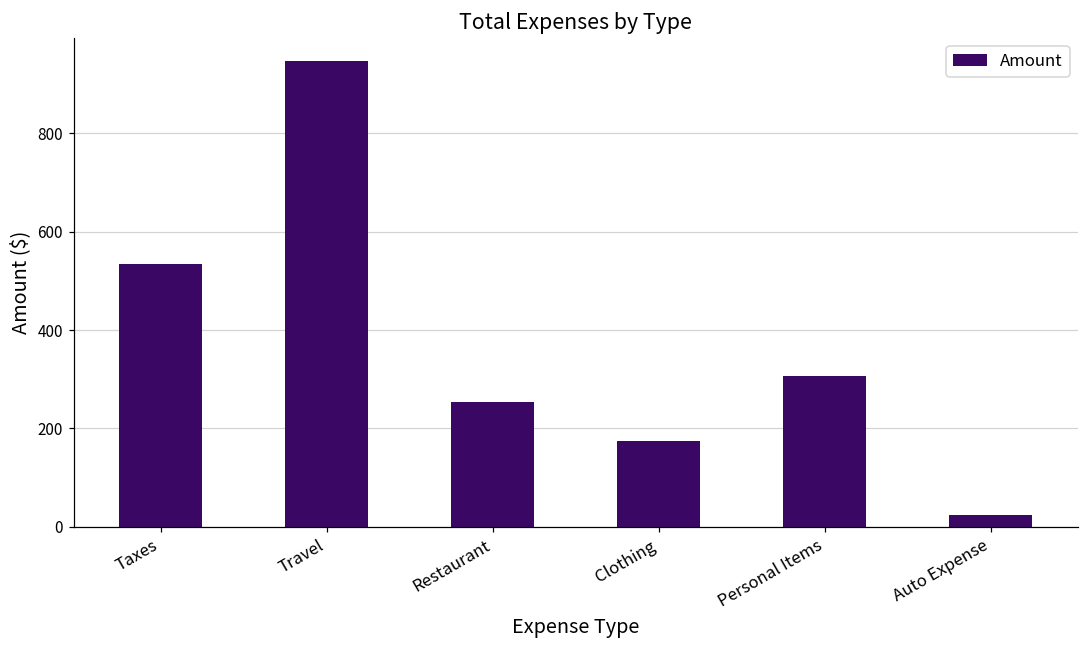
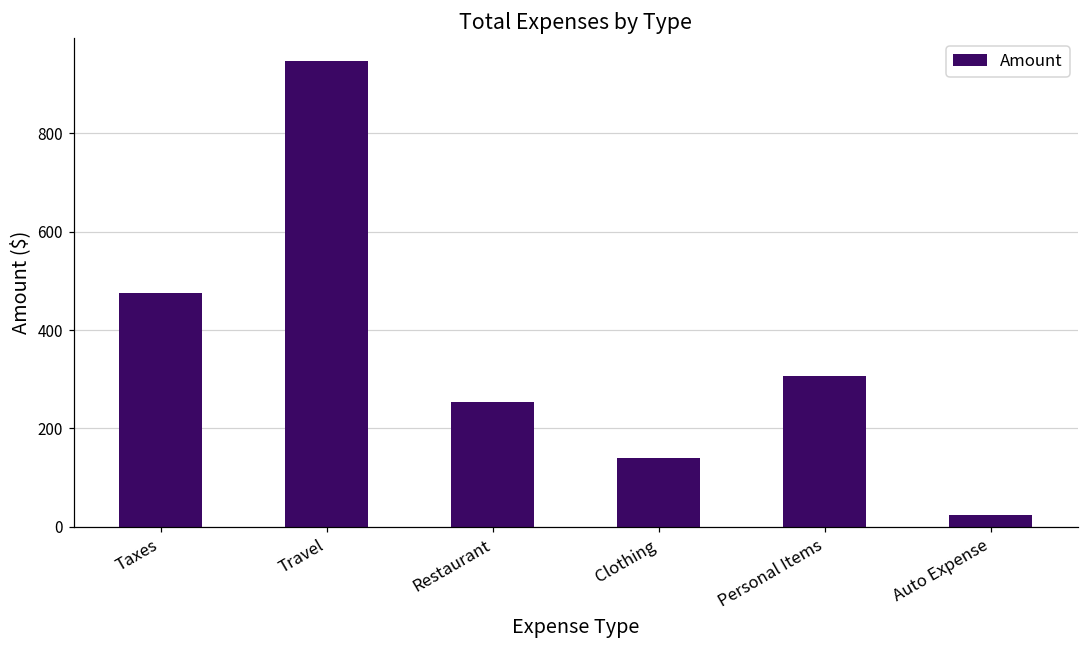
Taxes: 540 -> 470
Clothing: 170 -> 140
